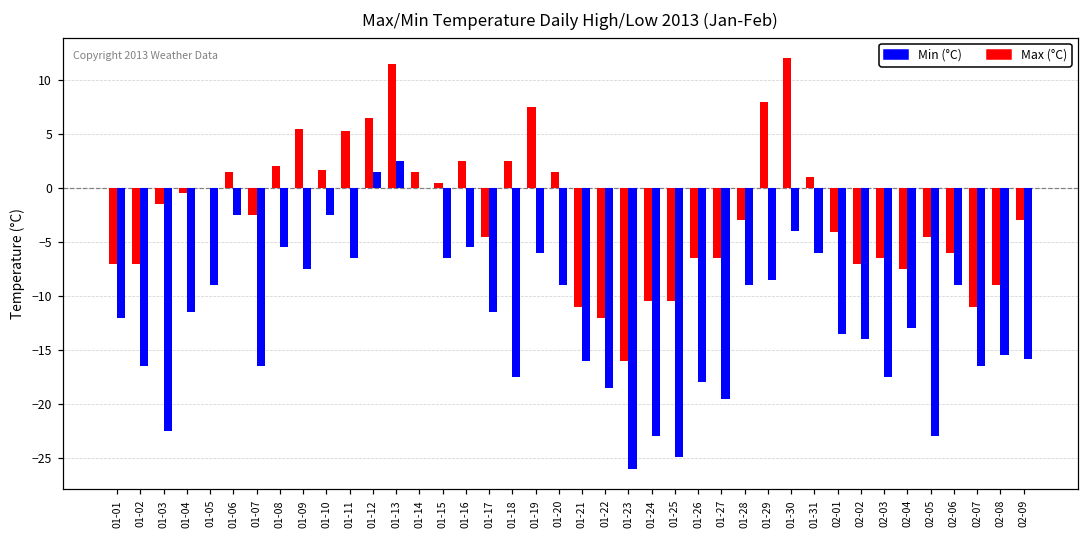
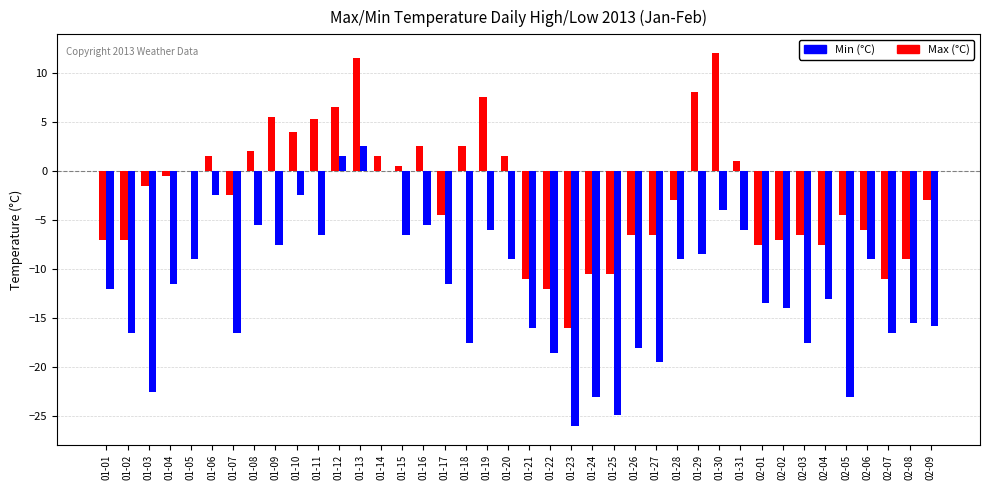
Max (°C), 01-10: 2 -> 4
Max (°C), 02-01: -4 -> -8
